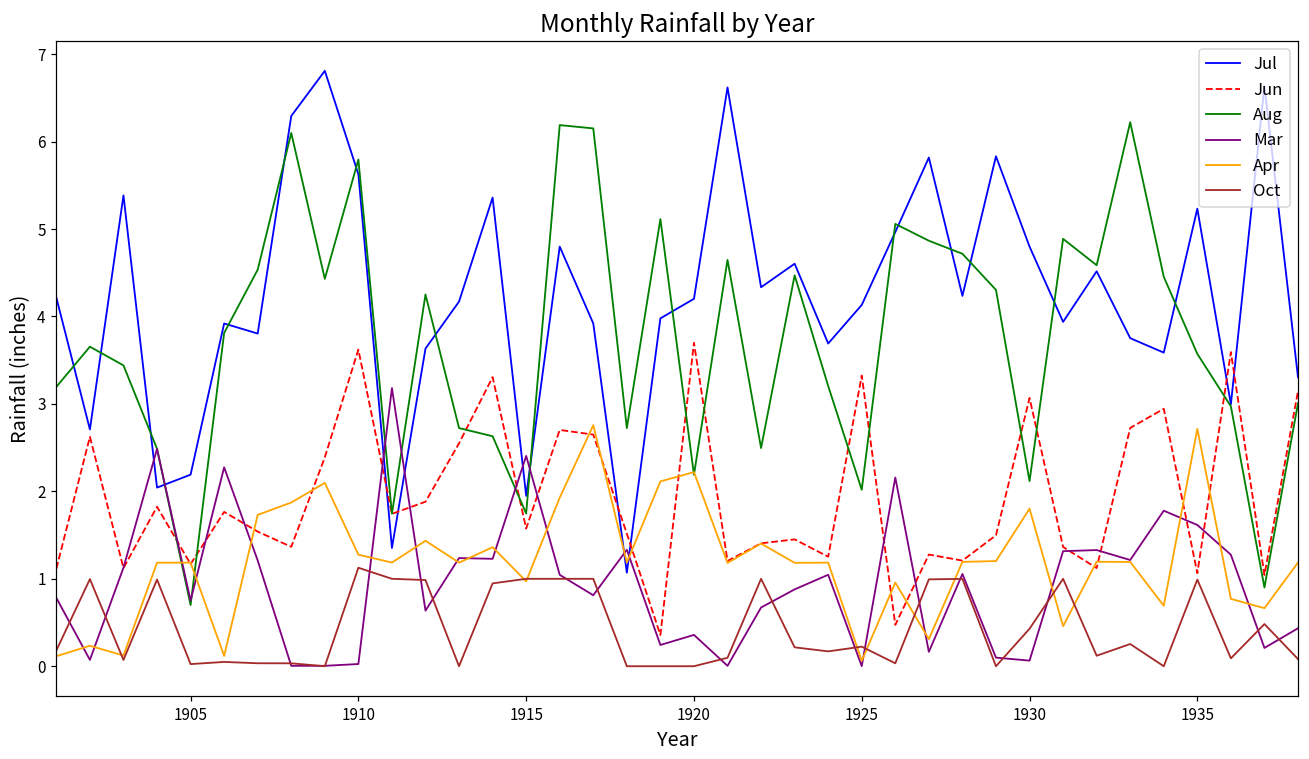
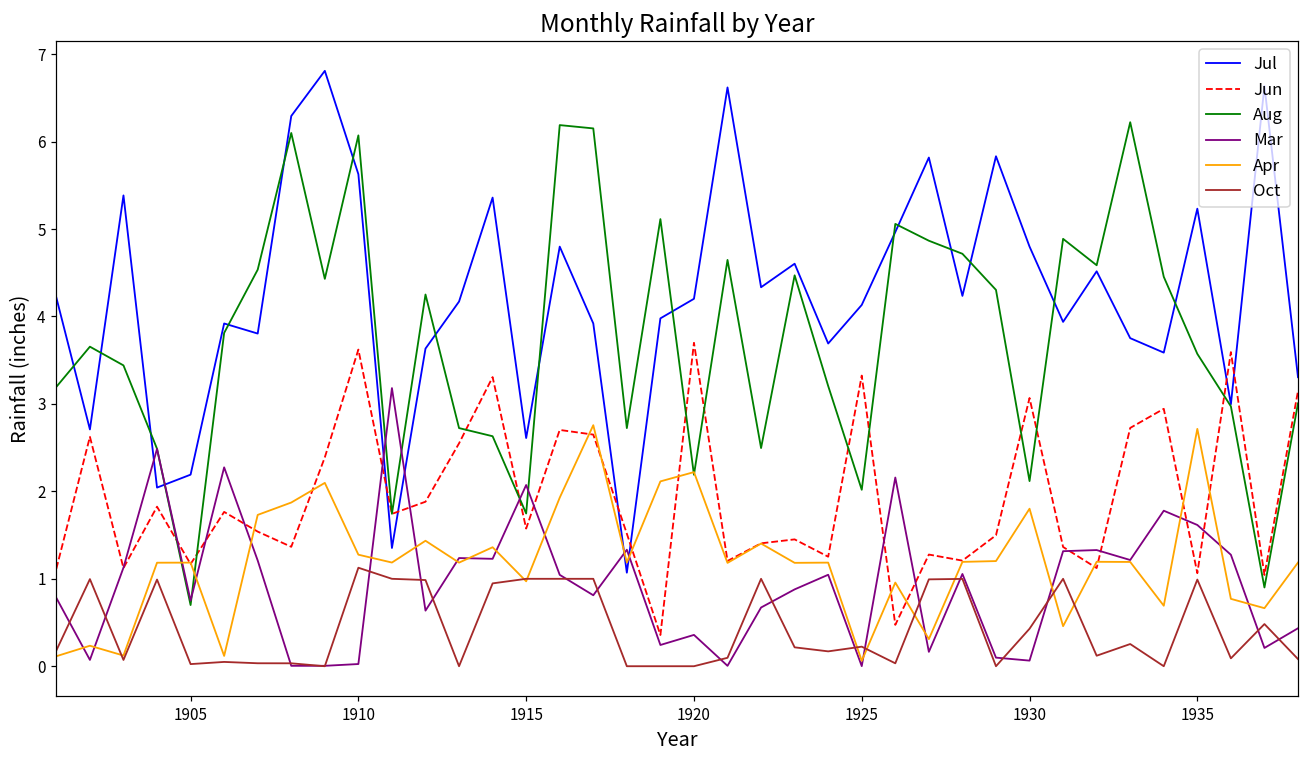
Aug, 1910: 5.8 -> 6.1
Jul, 1915: 1.9 -> 2.6
Mar, 1915: 2.4 -> 2.1
